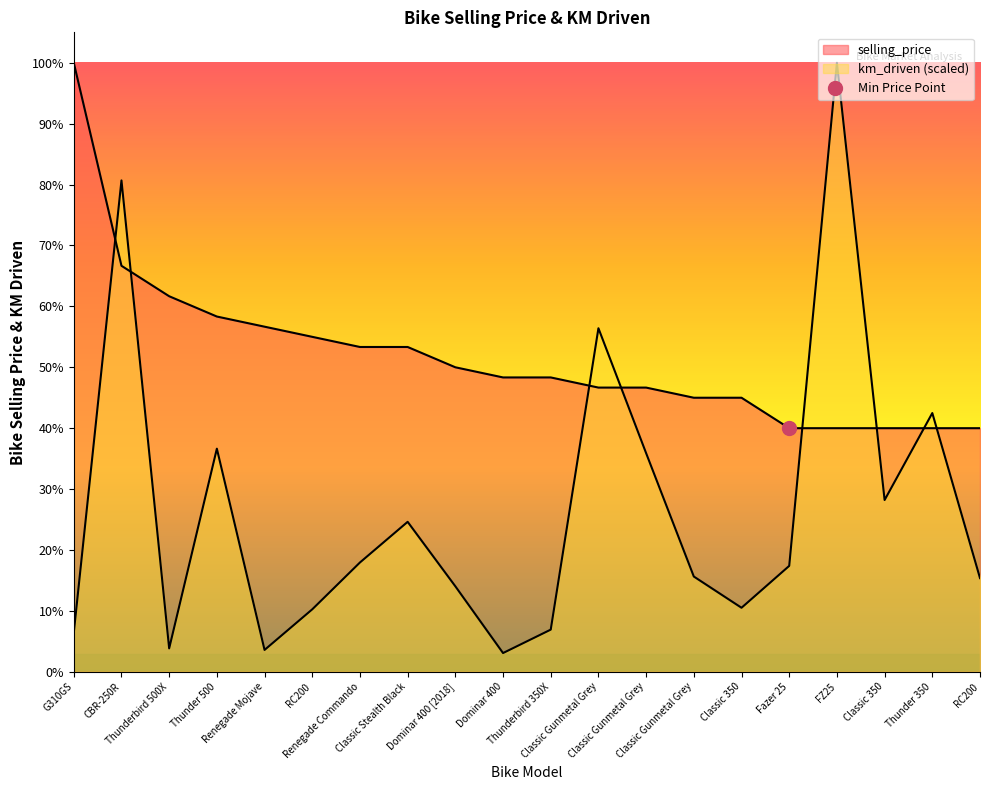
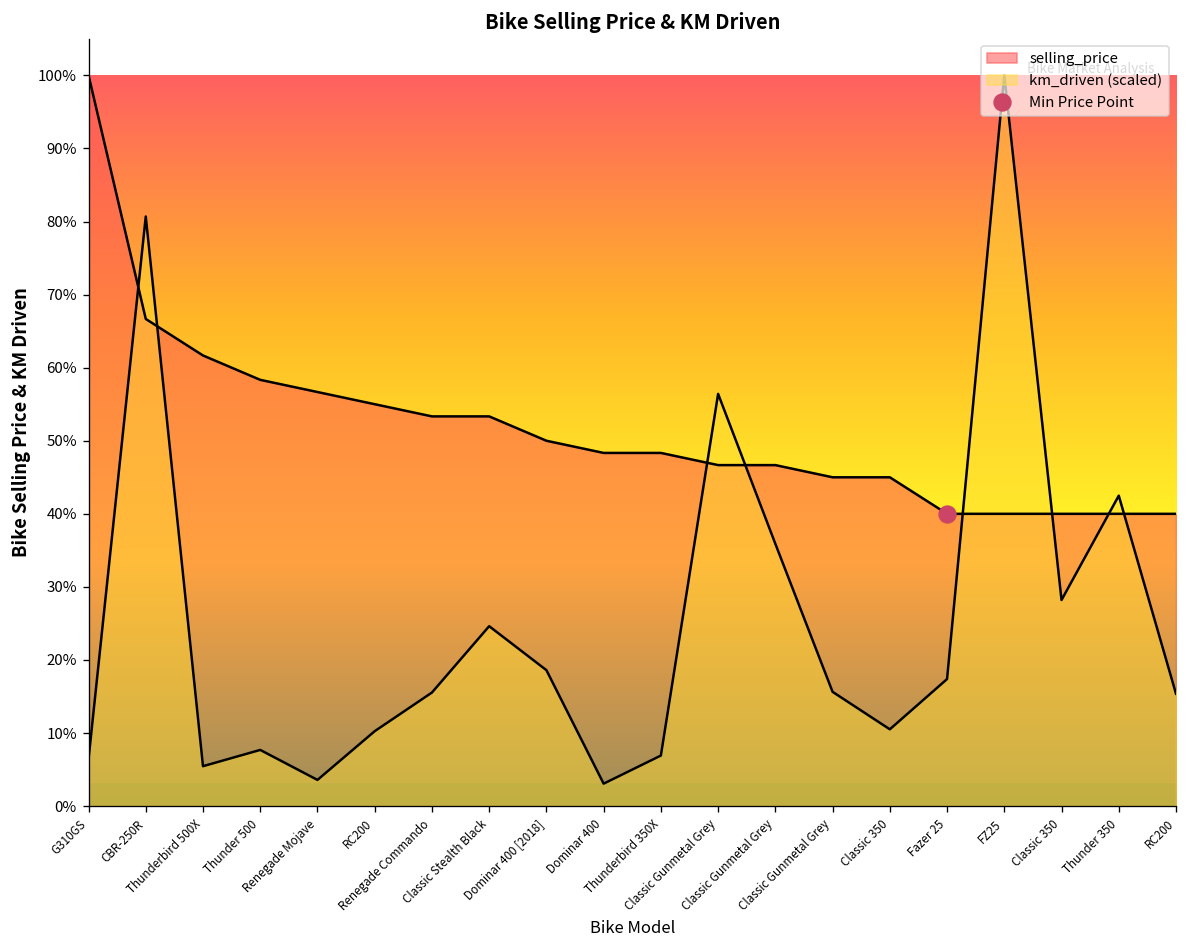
km_driven (scaled), Thunderbird 500X: 4% -> 5%
km_driven (scaled), Thunder 500: 37% -> 8%
km_driven (scaled), Renegade Commando: 18% -> 16%
km_driven (scaled), Dominar 400 [2018]: 14% -> 19%
